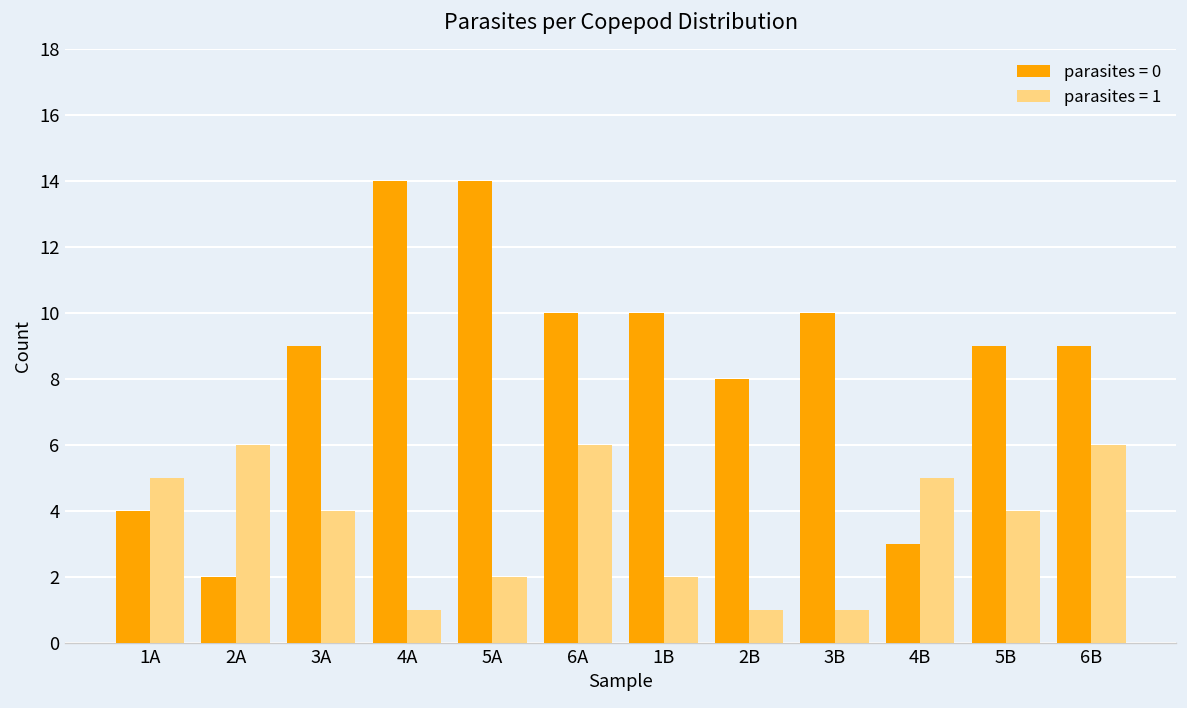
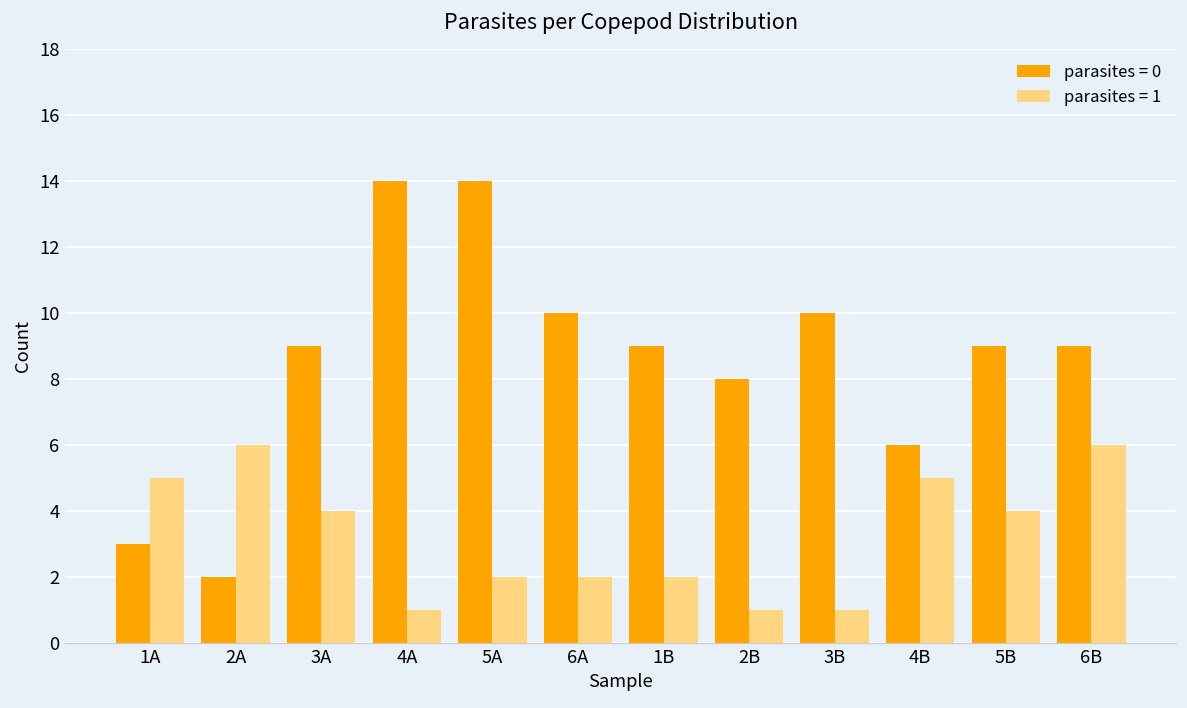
parasites = 0, 1A: 4 -> 3
parasites = 1, 6A: 6 -> 2
parasites = 0, 1B: 10 -> 9
parasites = 0, 4B: 3 -> 6
